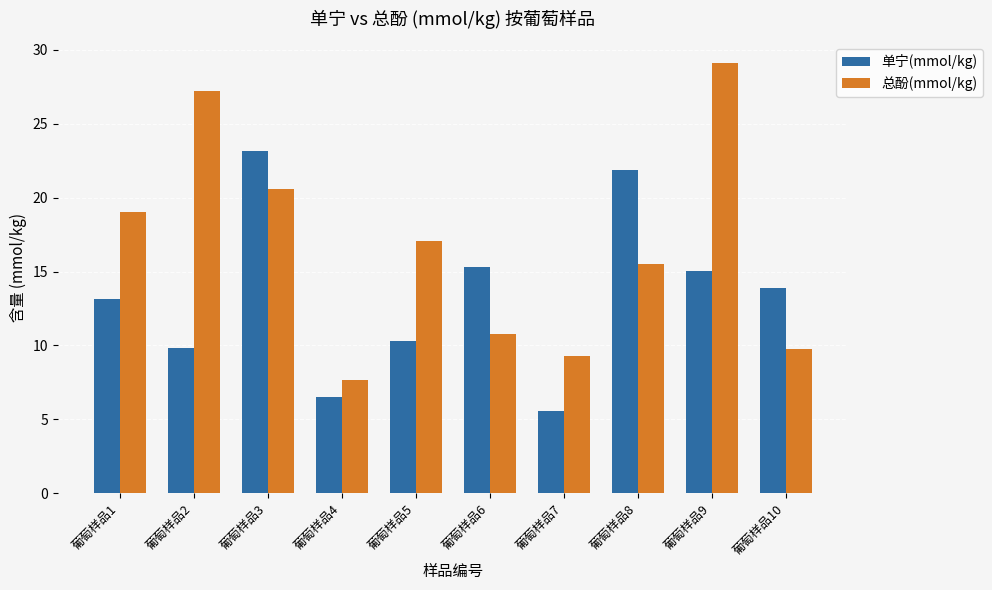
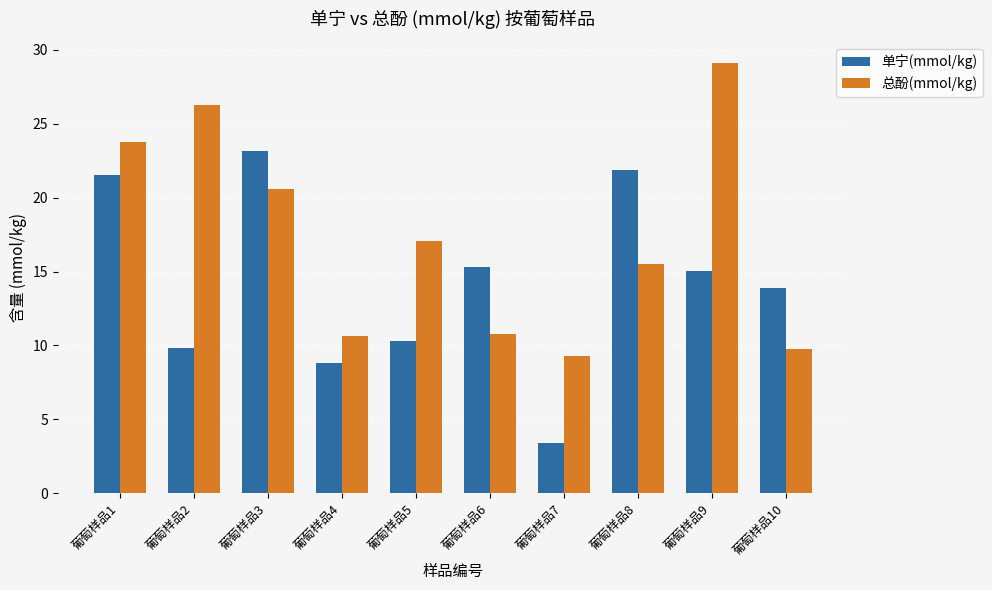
单宁(mmol/kg), 葡萄样品1: 13.1 -> 21.6
总酚(mmol/kg), 葡萄样品1: 19.0 -> 23.7
总酚(mmol/kg), 葡萄样品2: 27.2 -> 26.3
单宁(mmol/kg), 葡萄样品4: 6.5 -> 8.8
总酚(mmol/kg), 葡萄样品4: 7.7 -> 10.6
单宁(mmol/kg), 葡萄样品7: 5.6 -> 3.4
